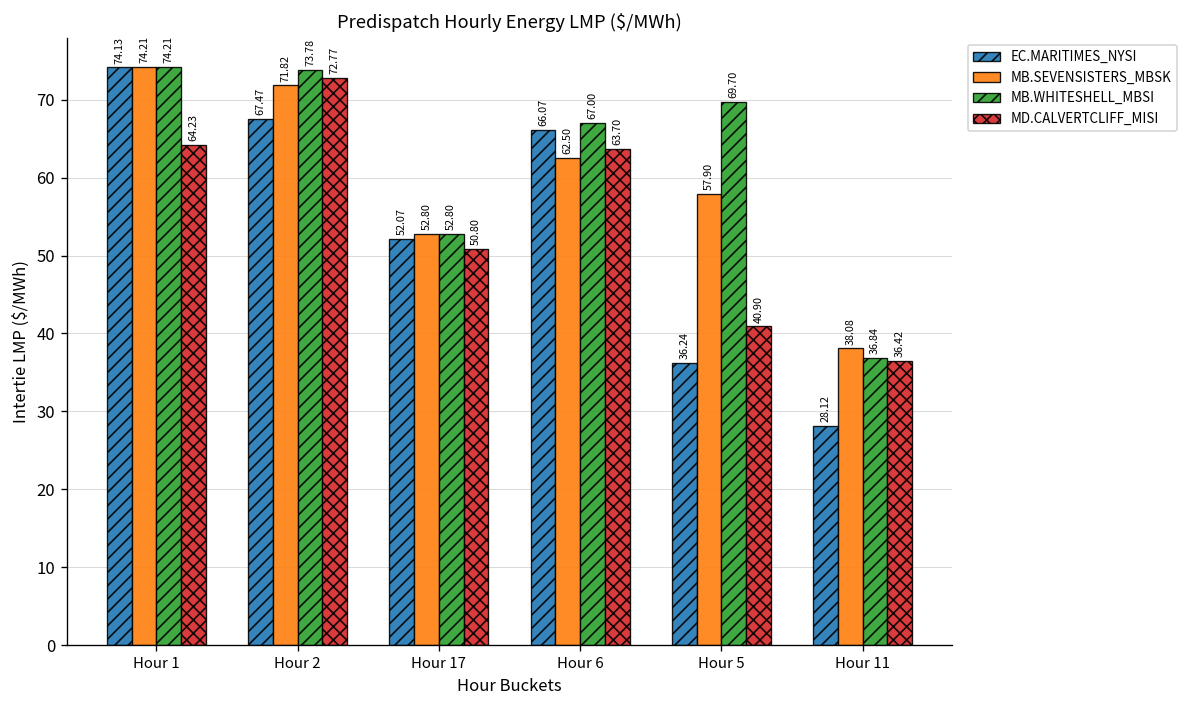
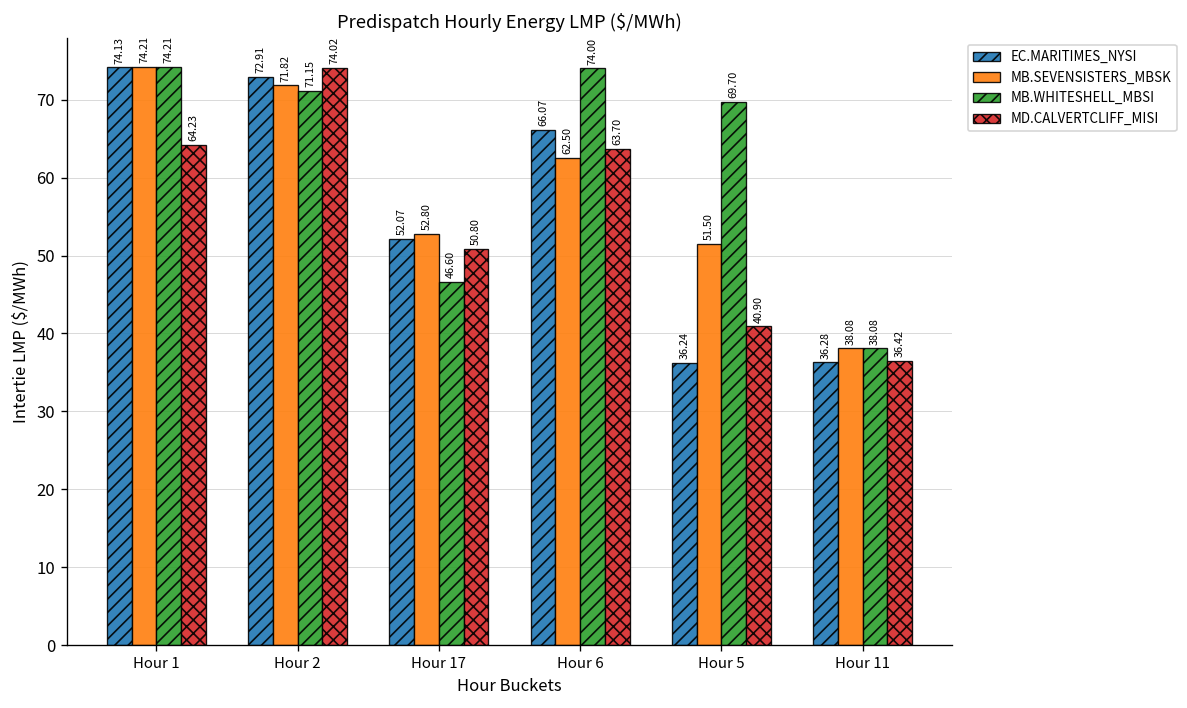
EC.MARITIMES_NYSI, Hour 2: 67.47 -> 72.91
MB.WHITESHELL_MBSI, Hour 2: 73.78 -> 71.15
MD.CALVERTCLIFF_MISI, Hour 2: 72.77 -> 74.02
MB.WHITESHELL_MBSI, Hour 17: 52.80 -> 46.60
MB.WHITESHELL_MBSI, Hour 6: 67.00 -> 74.00
MB.SEVENSISTERS_MBSK, Hour 5: 57.90 -> 51.50
EC.MARITIMES_NYSI, Hour 11: 28.12 -> 36.28
MB.WHITESHELL_MBSI, Hour 11: 36.84 -> 38.08
